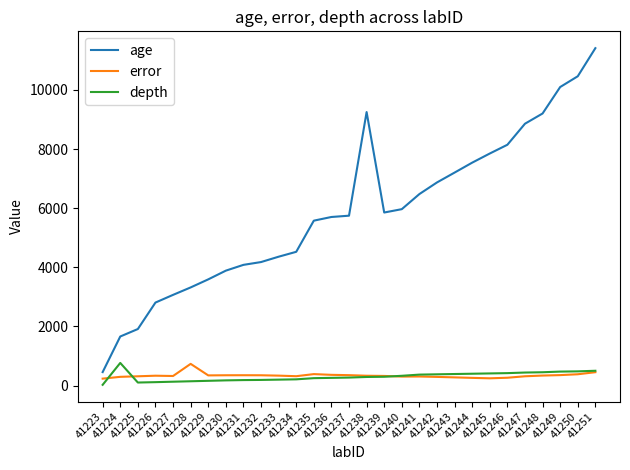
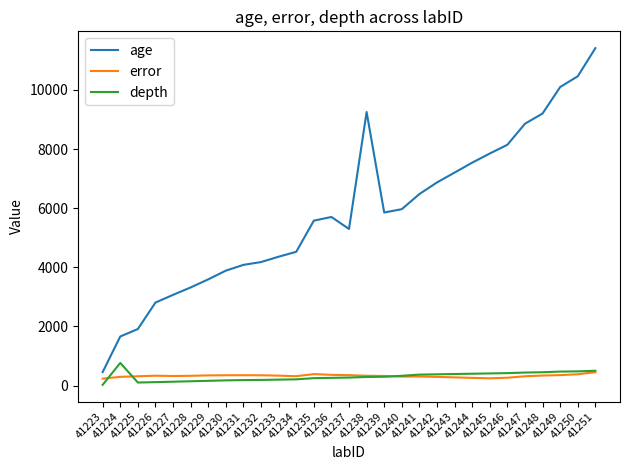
error, 41228: 700 -> 300
age, 41237: 5700 -> 5300
